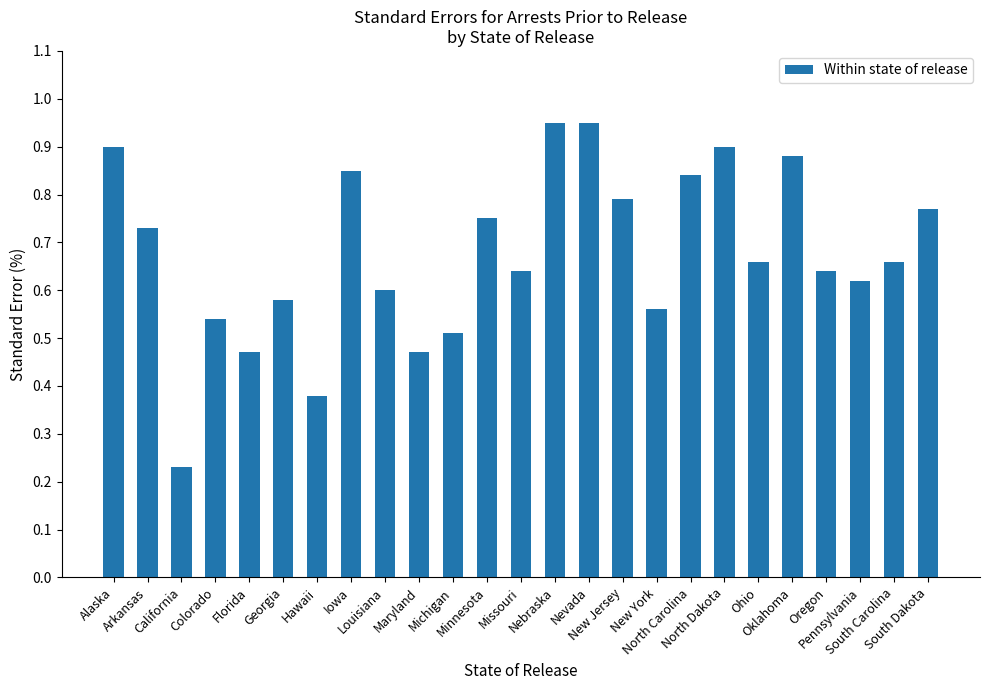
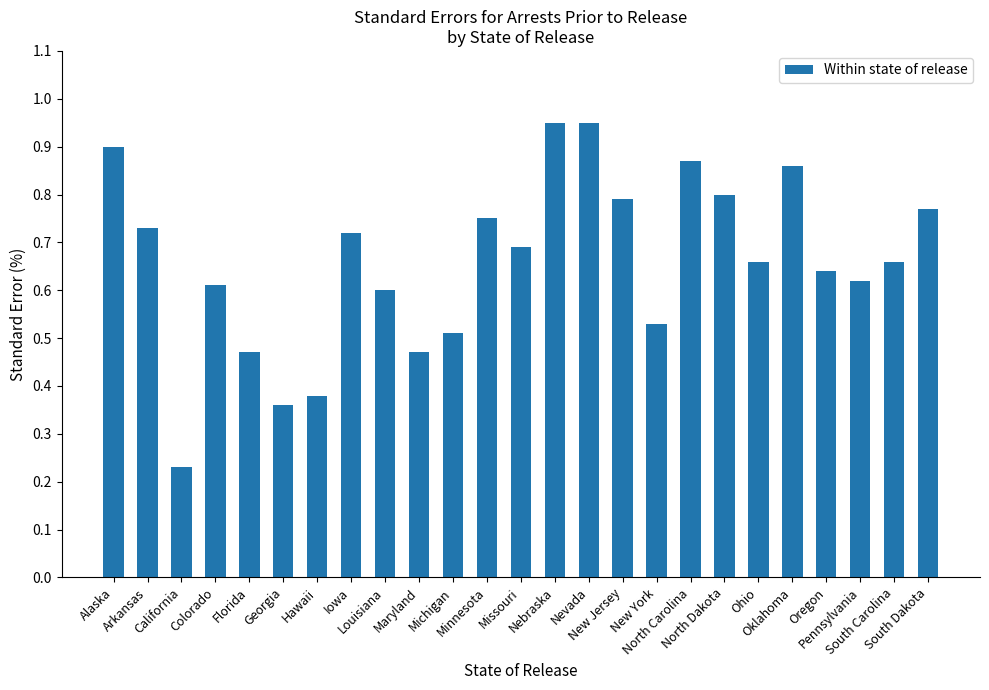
Colorado: 0.54 -> 0.61
Georgia: 0.58 -> 0.36
Iowa: 0.85 -> 0.72
Missouri: 0.64 -> 0.69
New York: 0.56 -> 0.53
North Carolina: 0.84 -> 0.87
North Dakota: 0.9 -> 0.8
Oklahoma: 0.88 -> 0.86
